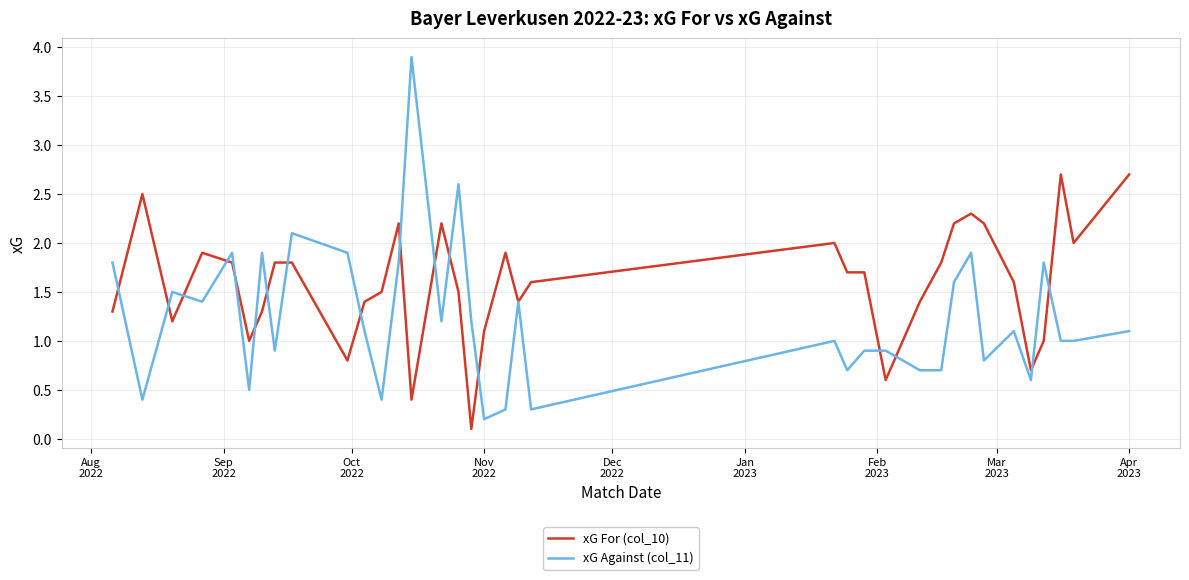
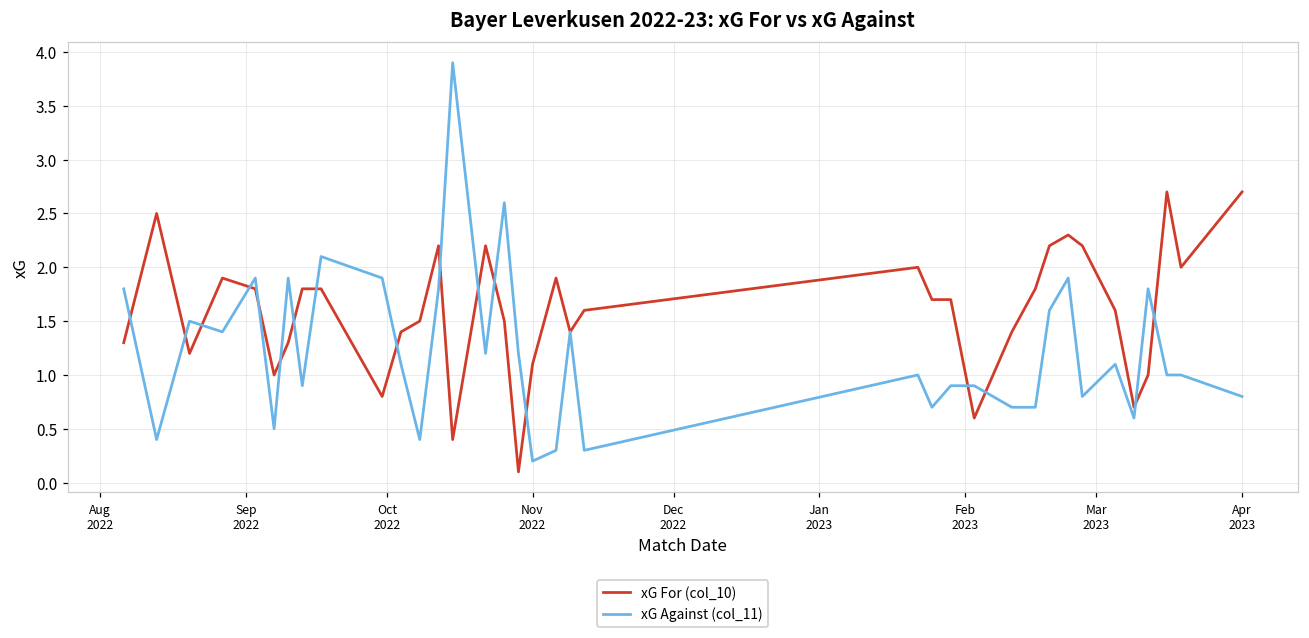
xG Against (col_11), Apr 2023: 1.1 -> 0.8
